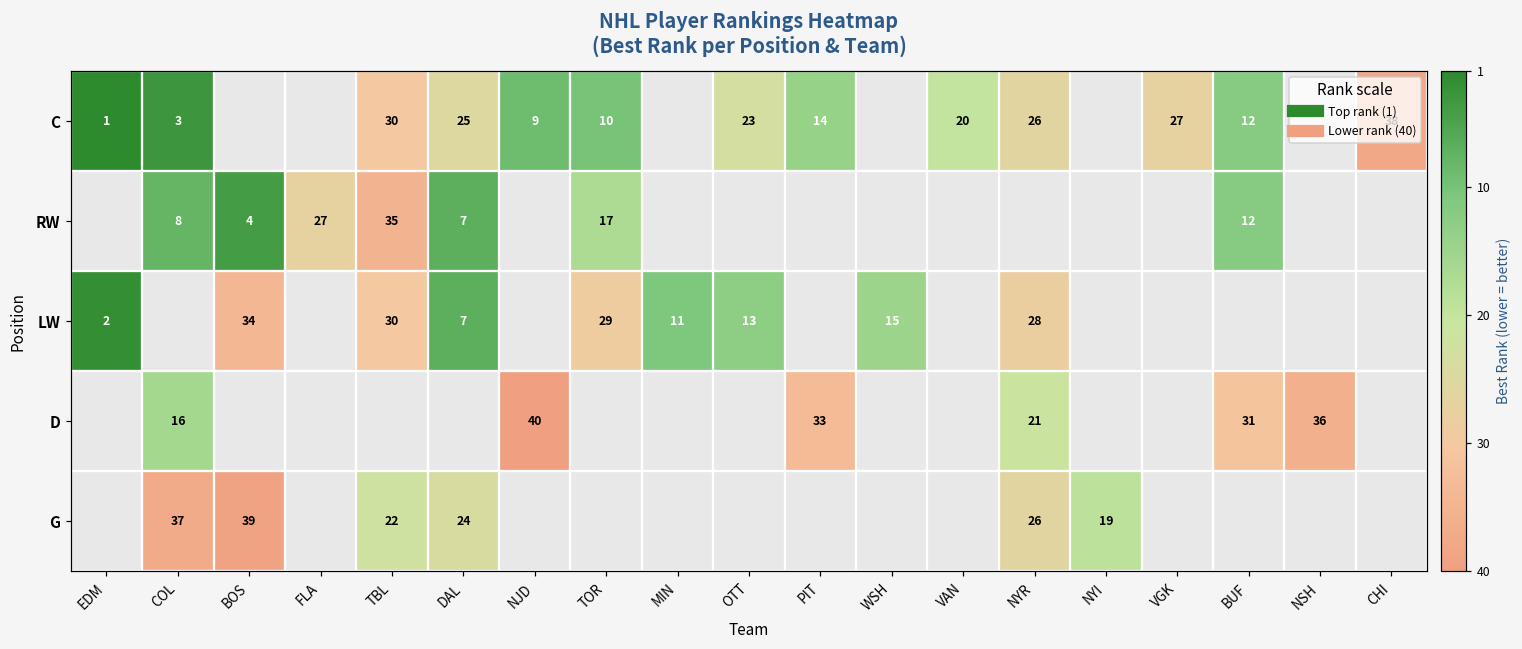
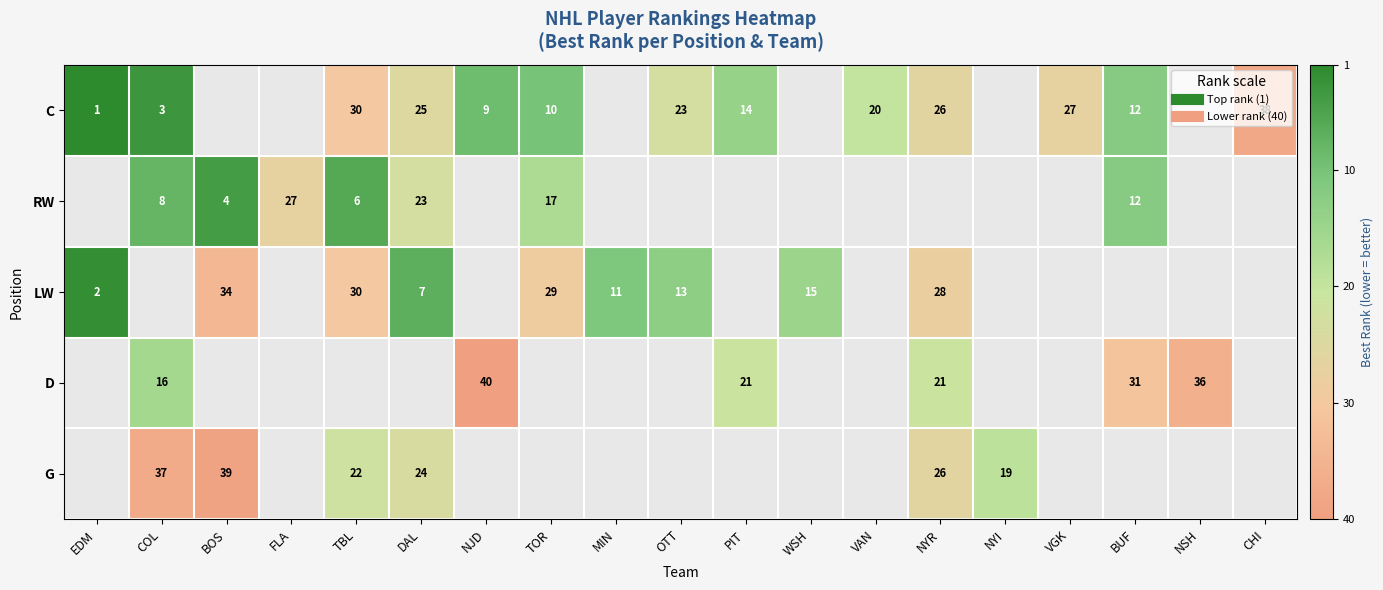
RW, TBL: 35 -> 6
RW, DAL: 7 -> 23
D, PIT: 33 -> 21
